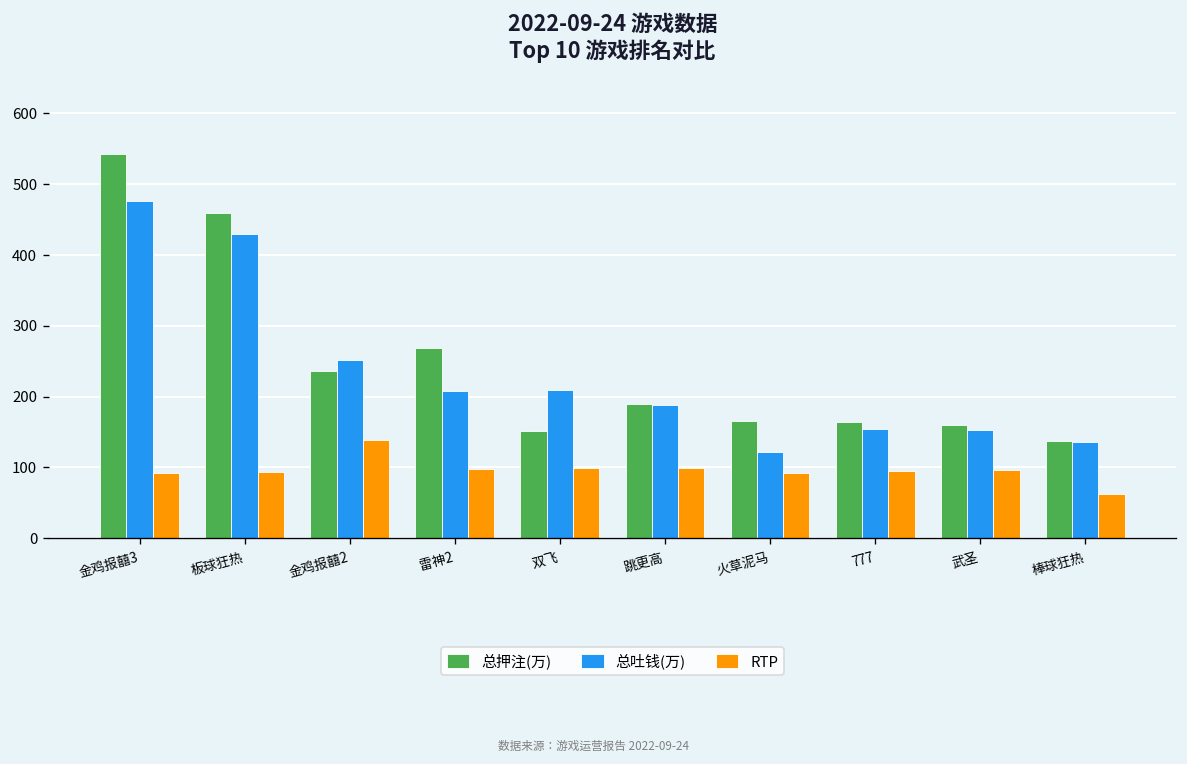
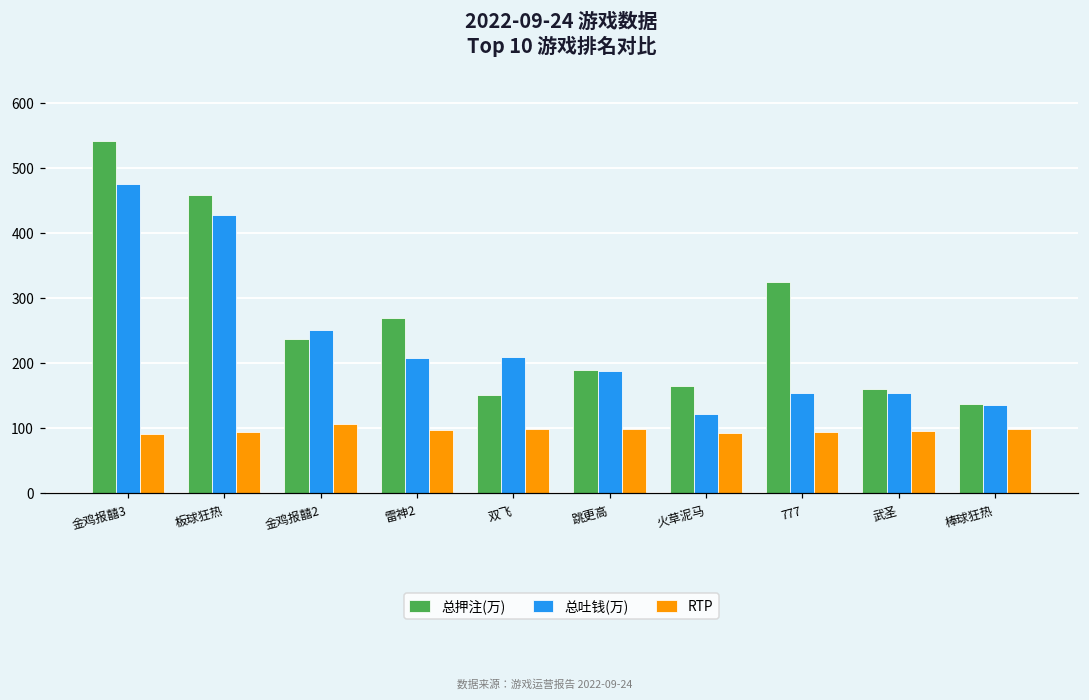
RTP, 金鸡报囍2: 140 -> 110
总押注(万), 777: 160 -> 320
RTP, 棒球狂热: 60 -> 100
